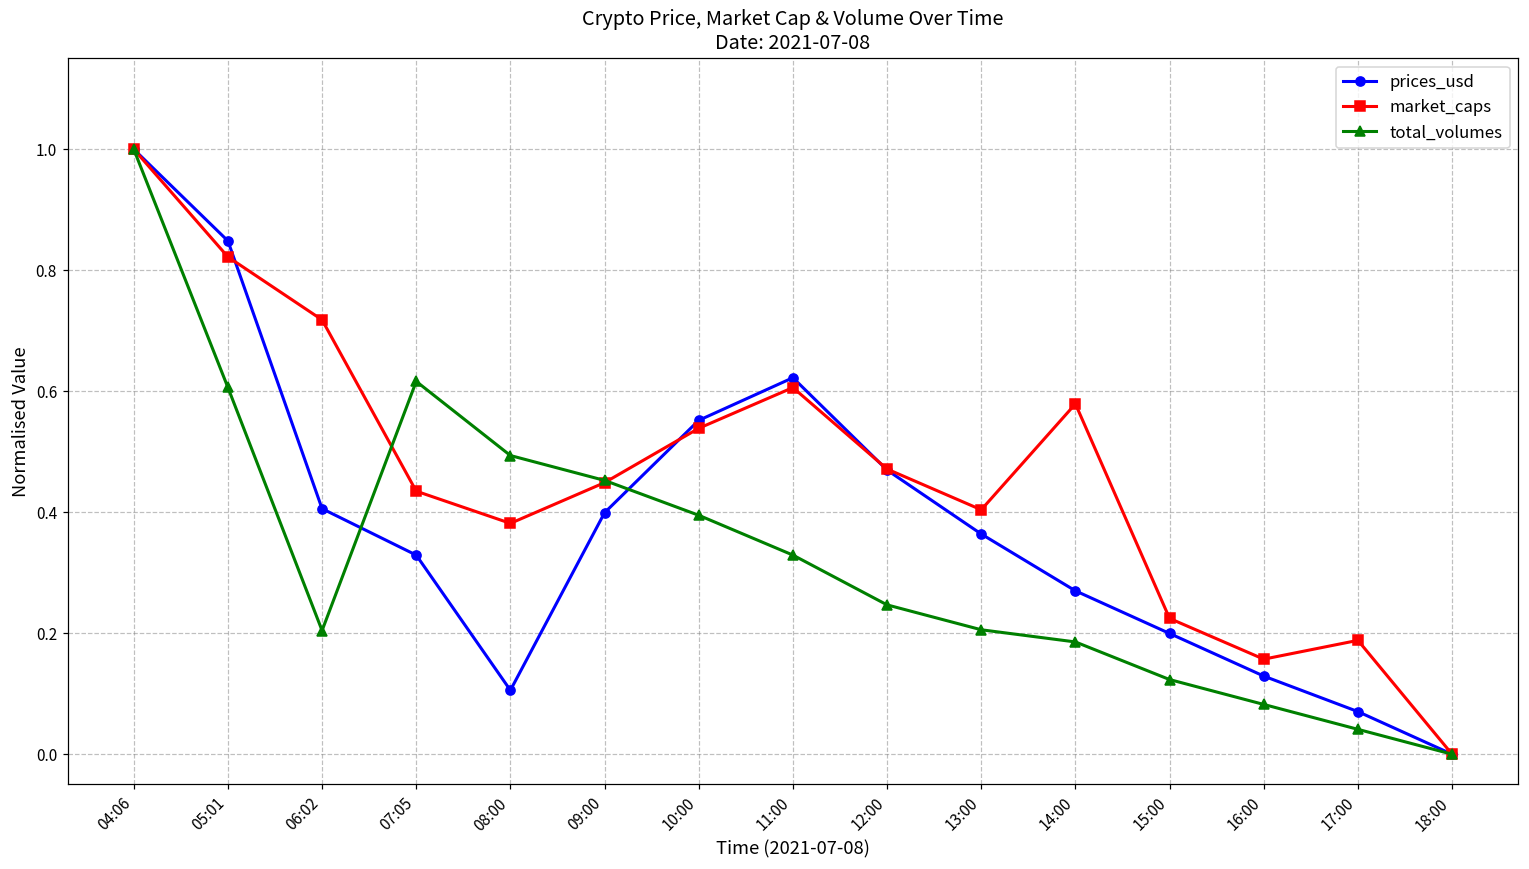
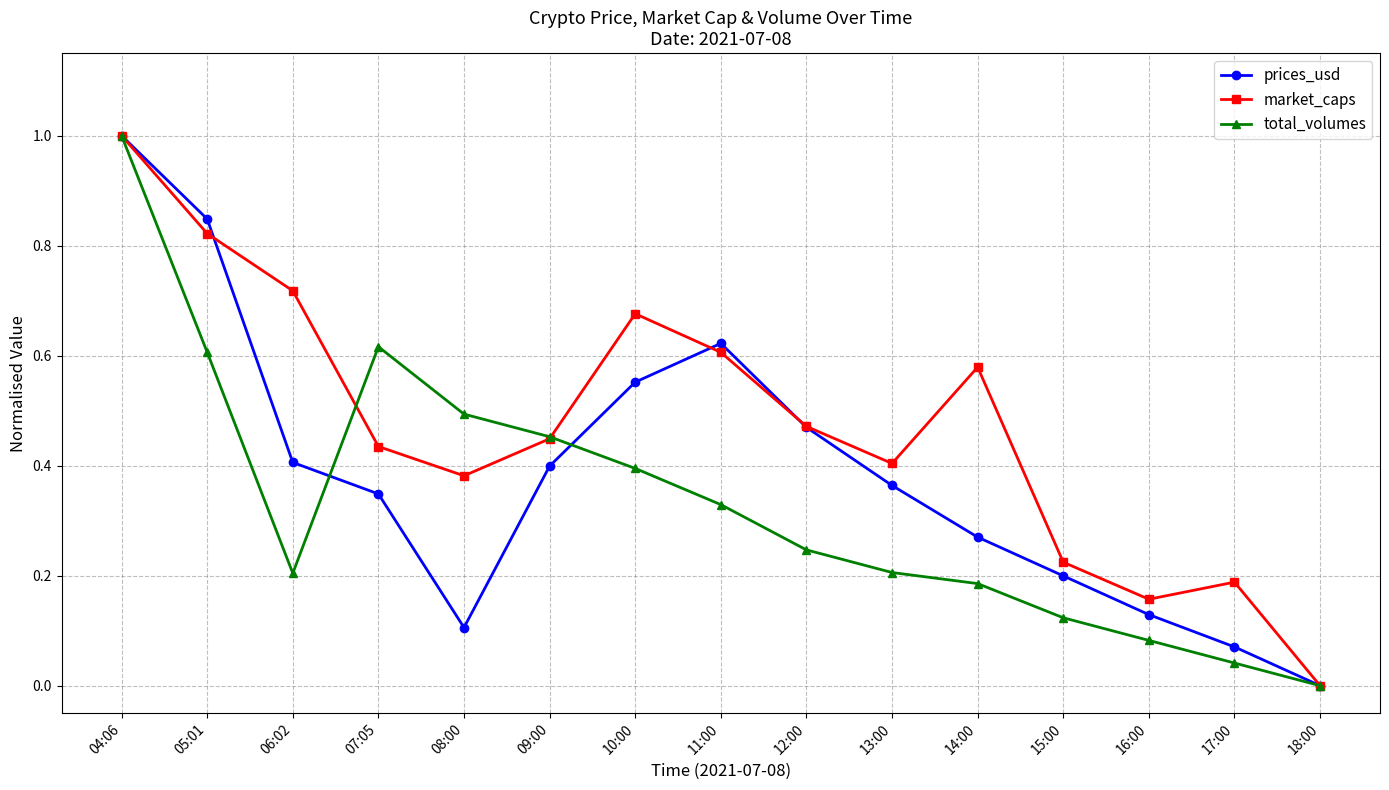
prices_usd, 07:05: 0.33 -> 0.35
market_caps, 10:00: 0.54 -> 0.68
